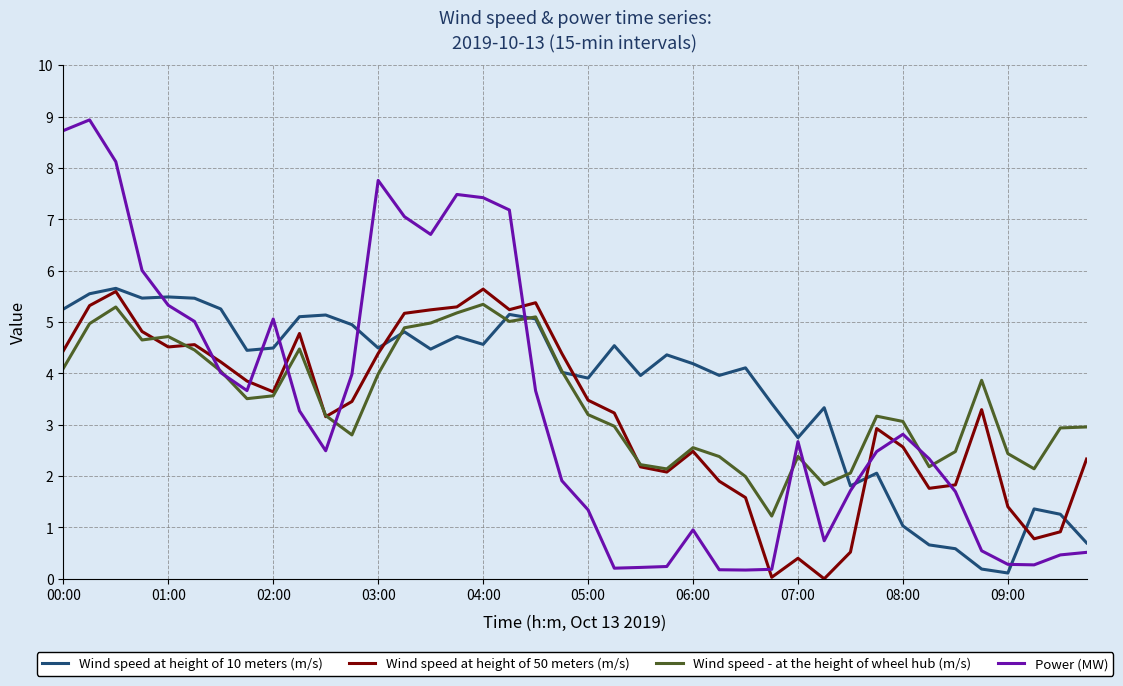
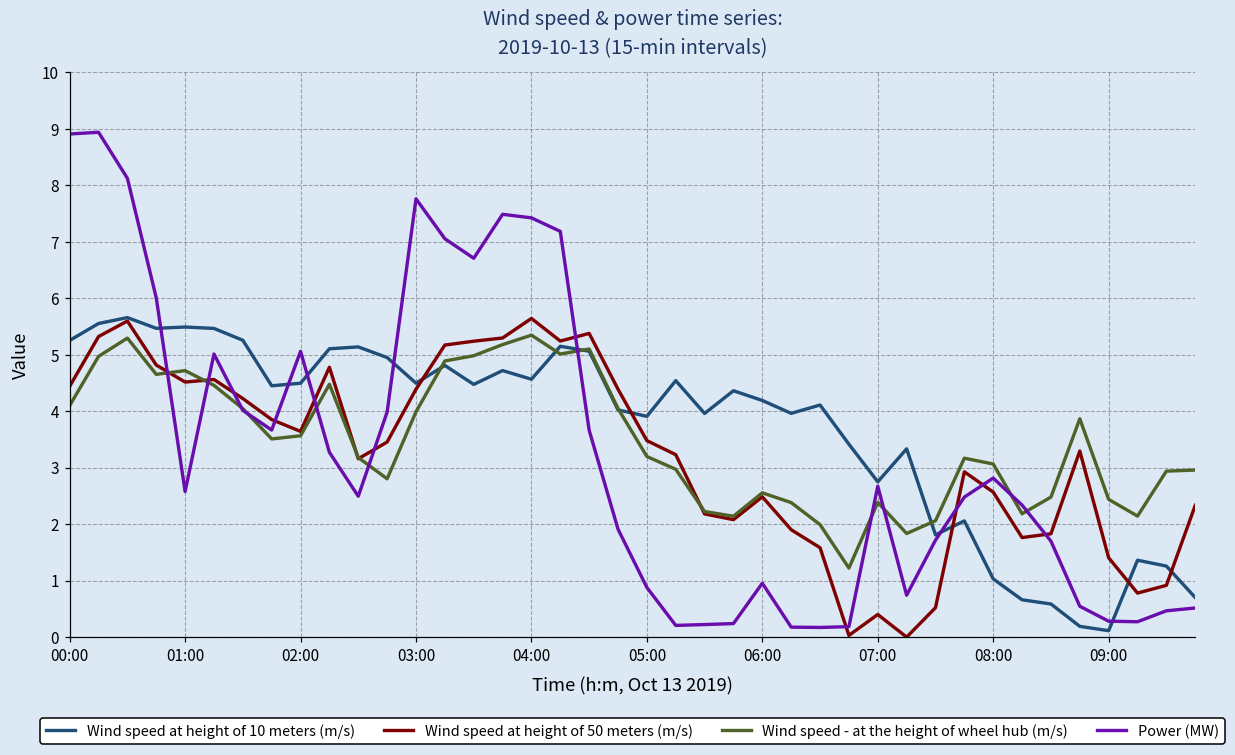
Power (MW), 00:00: 8.7 -> 8.9
Power (MW), 01:00: 5.3 -> 2.6
Power (MW), 05:00: 1.3 -> 0.9
